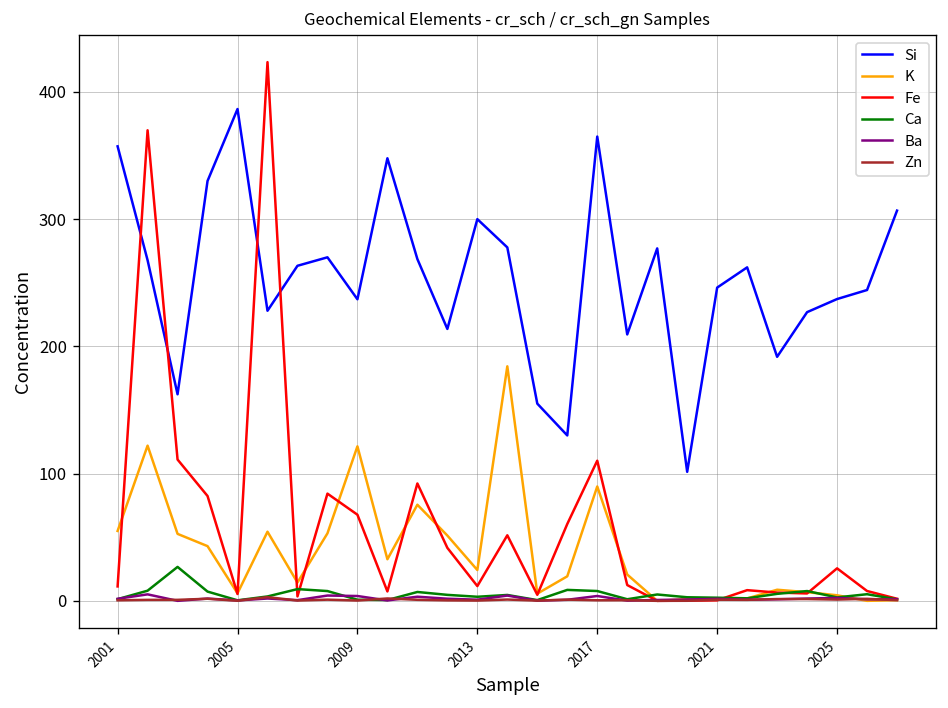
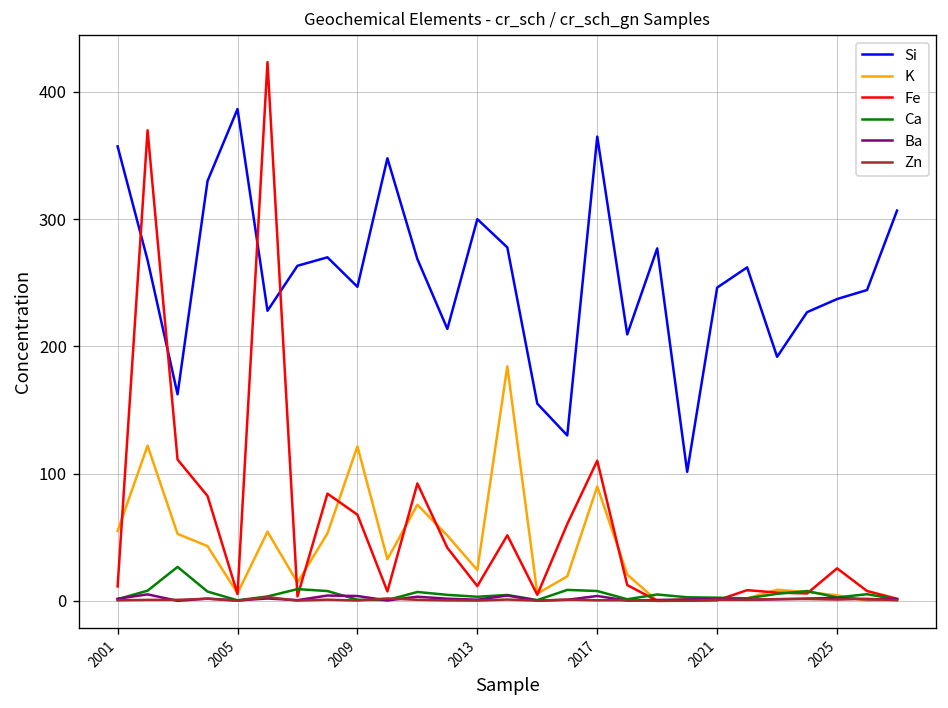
Si, 2009: 237 -> 247
